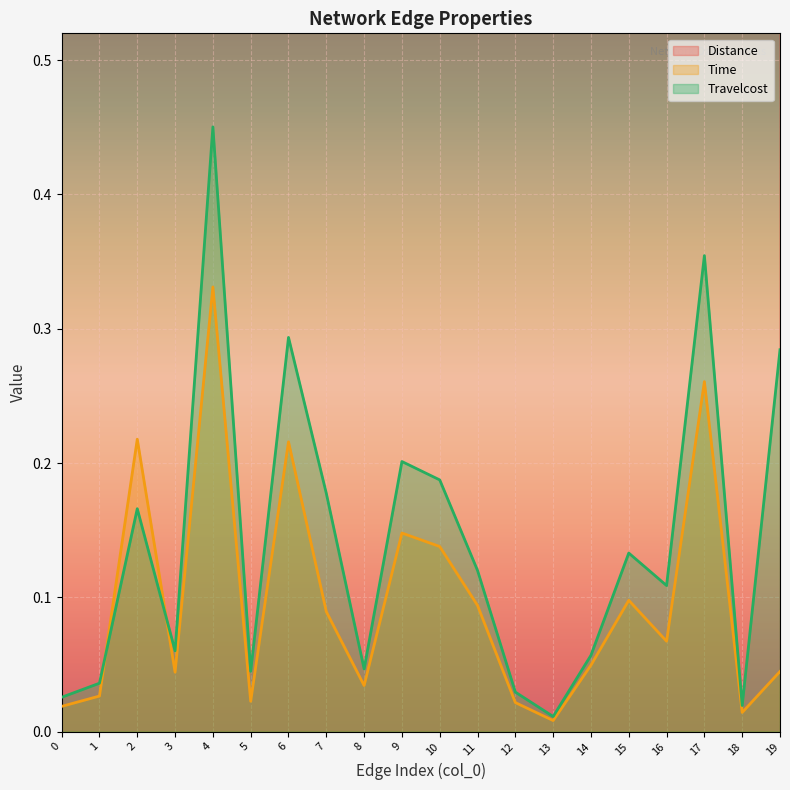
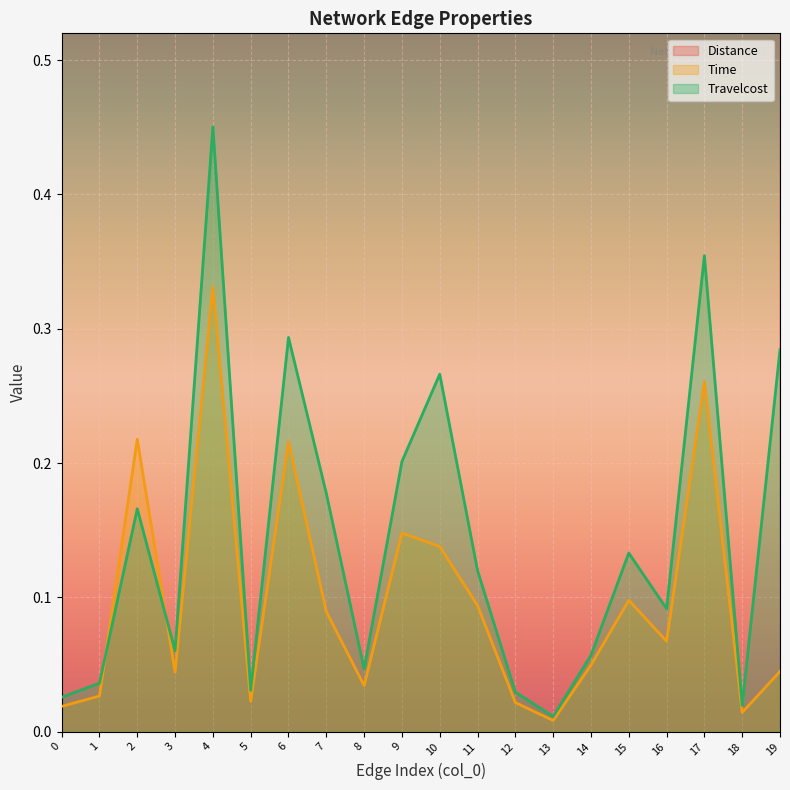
Travelcost, 5: 0.045 -> 0.031
Travelcost, 10: 0.187 -> 0.266
Travelcost, 16: 0.109 -> 0.092
